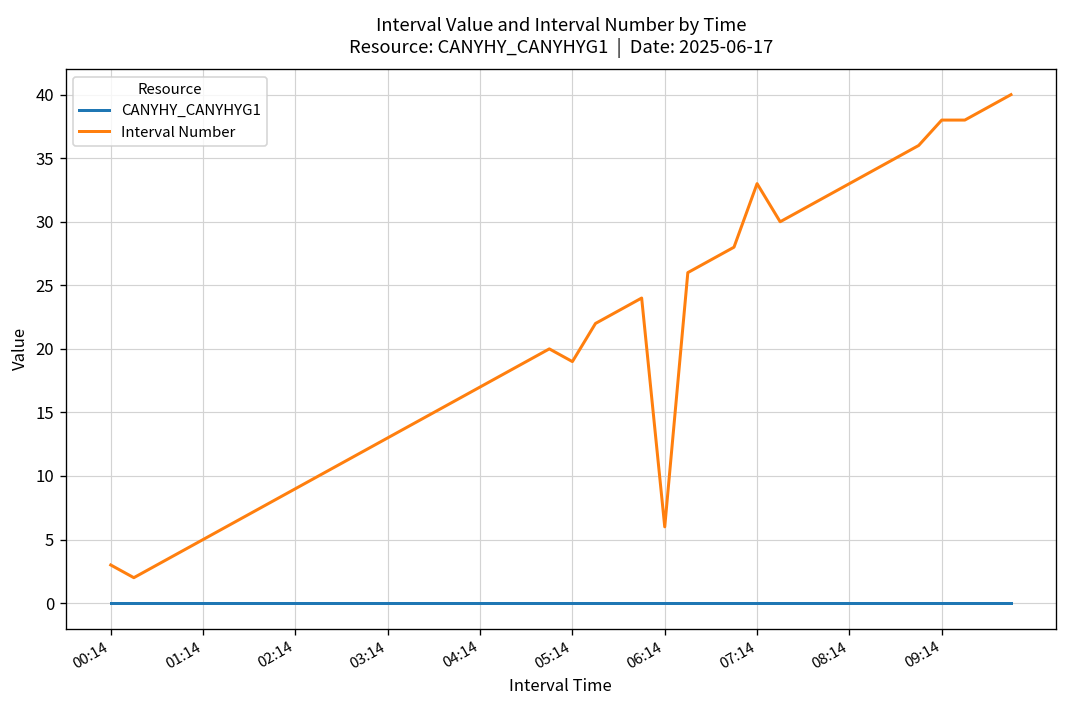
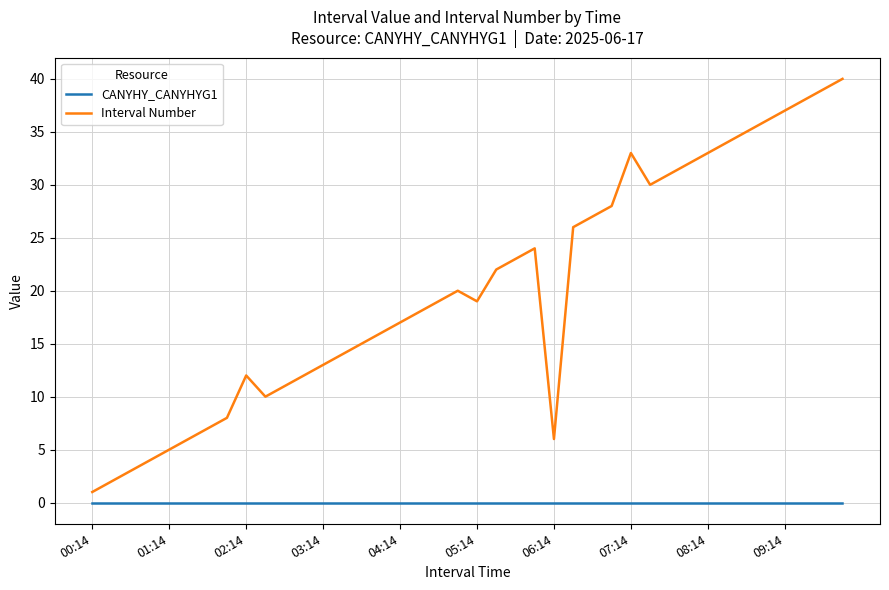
Interval Number, 00:14: 3 -> 1
Interval Number, 02:14: 9 -> 12
Interval Number, 09:14: 38 -> 37
